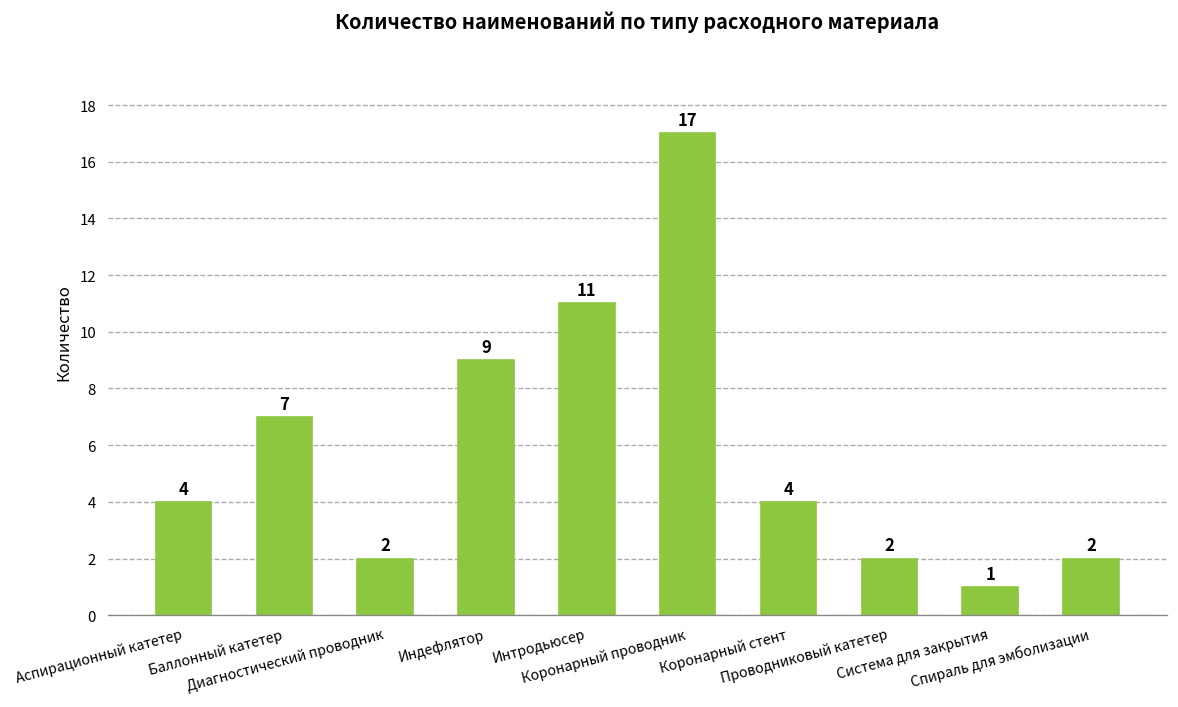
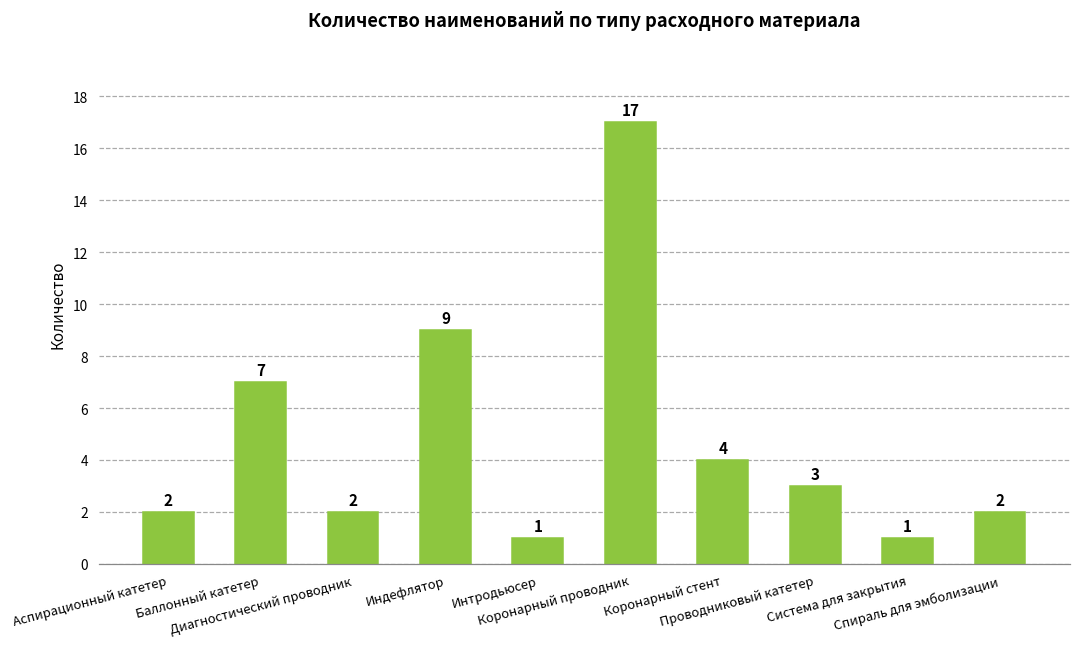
Аспирационный катетер: 4 -> 2
Интродьюсер: 11 -> 1
Проводниковый катетер: 2 -> 3
